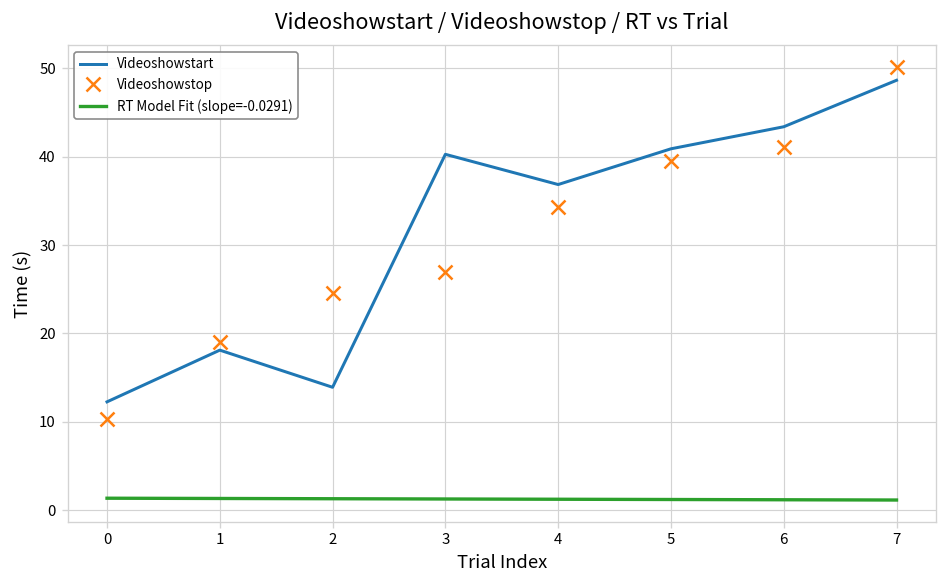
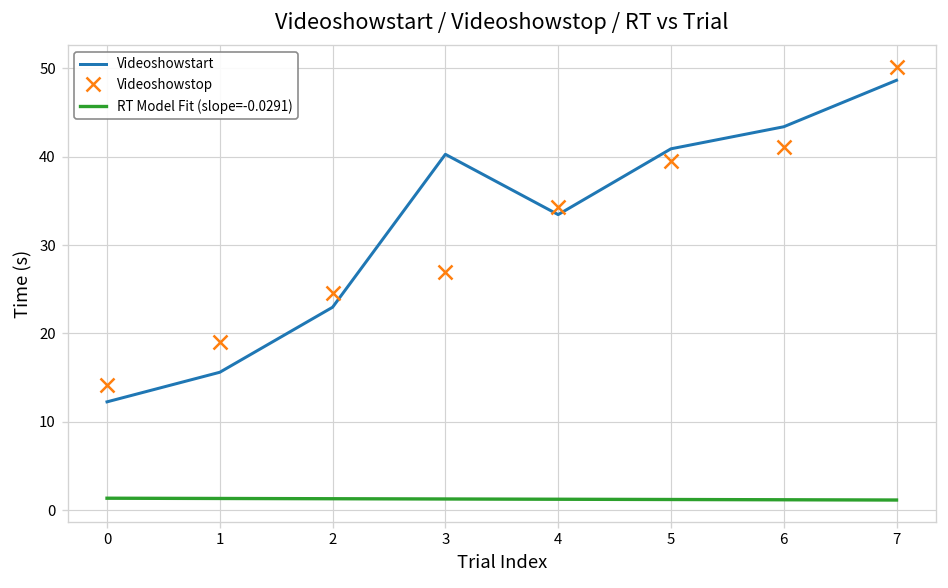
Videoshowstop, 0: 10 -> 14
Videoshowstart, 1: 18 -> 16
Videoshowstart, 2: 14 -> 23
Videoshowstart, 4: 37 -> 33
